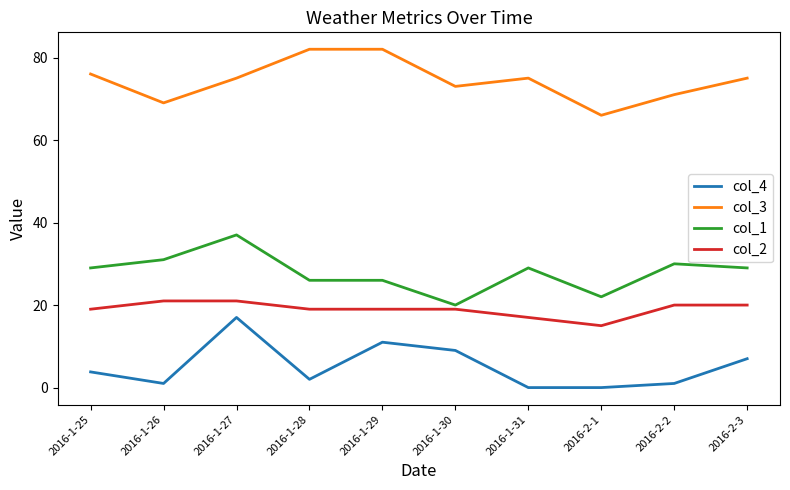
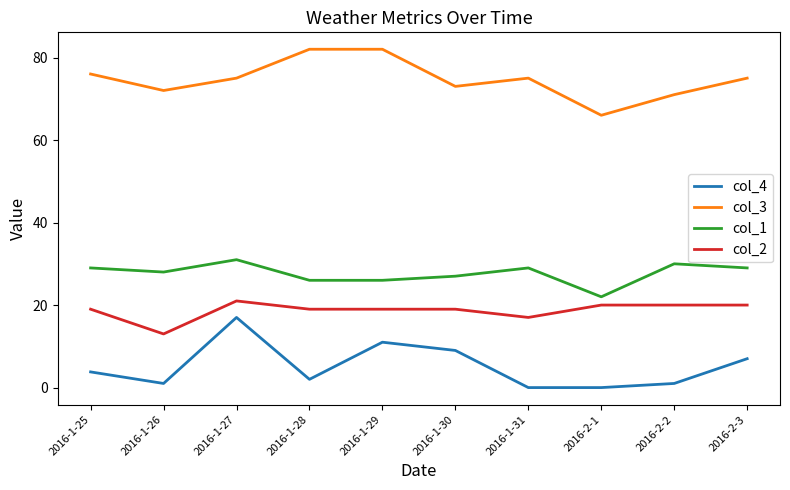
col_3, 2016-1-26: 69 -> 72
col_1, 2016-1-26: 31 -> 28
col_2, 2016-1-26: 21 -> 13
col_1, 2016-1-27: 37 -> 31
col_1, 2016-1-30: 20 -> 27
col_2, 2016-2-1: 15 -> 20
